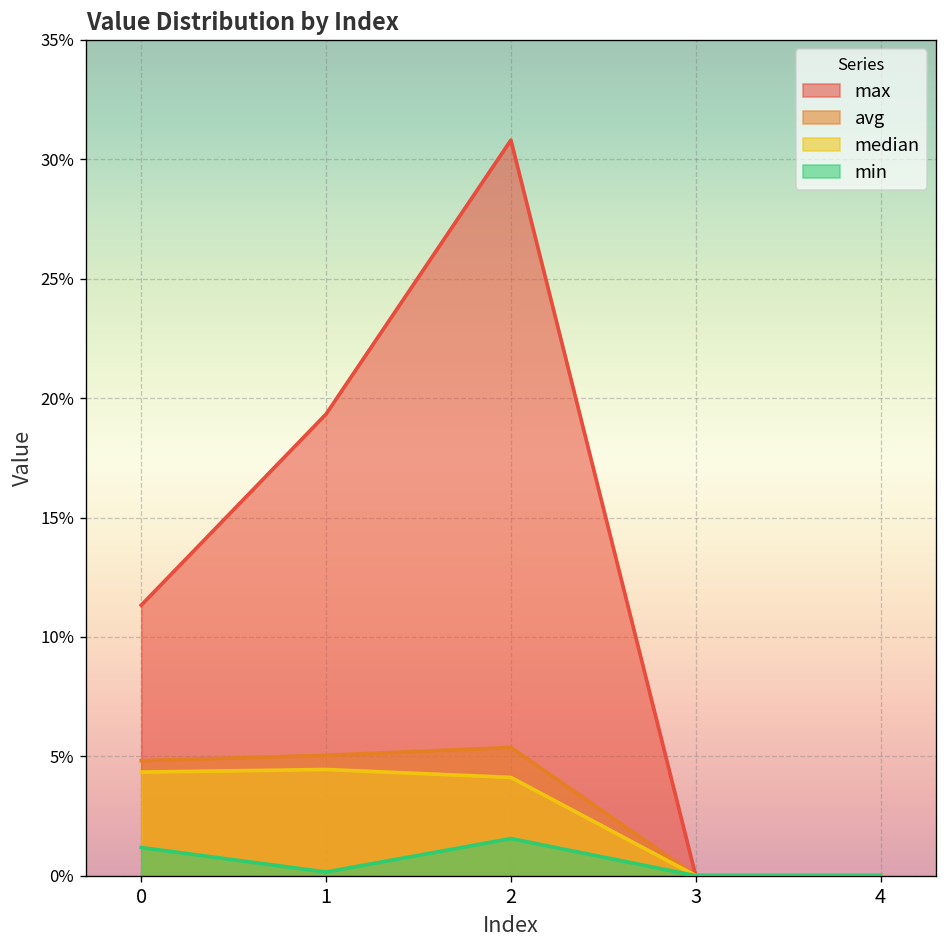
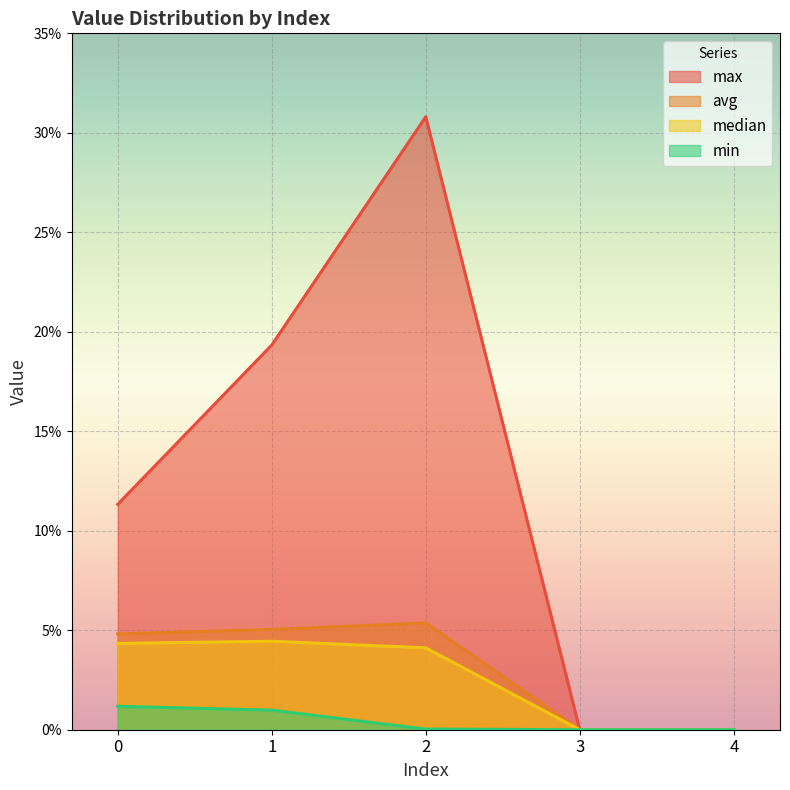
min, 1: 0.2% -> 1.0%
min, 2: 1.6% -> 0.0%
